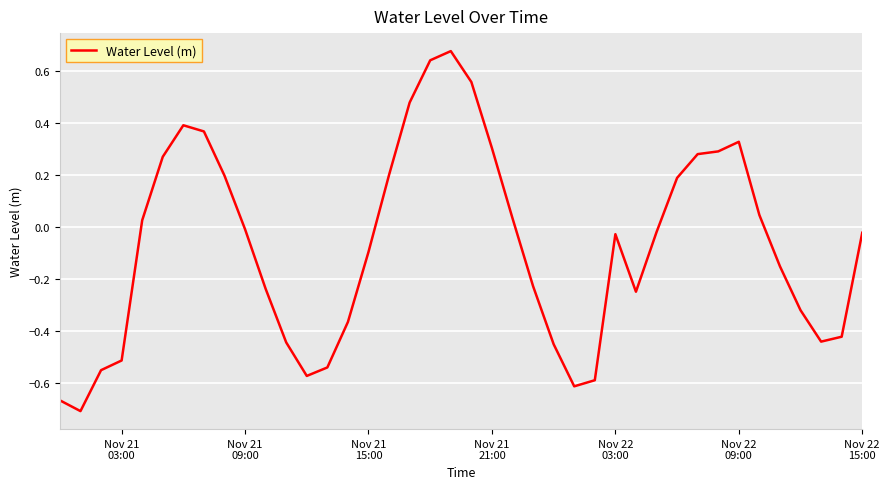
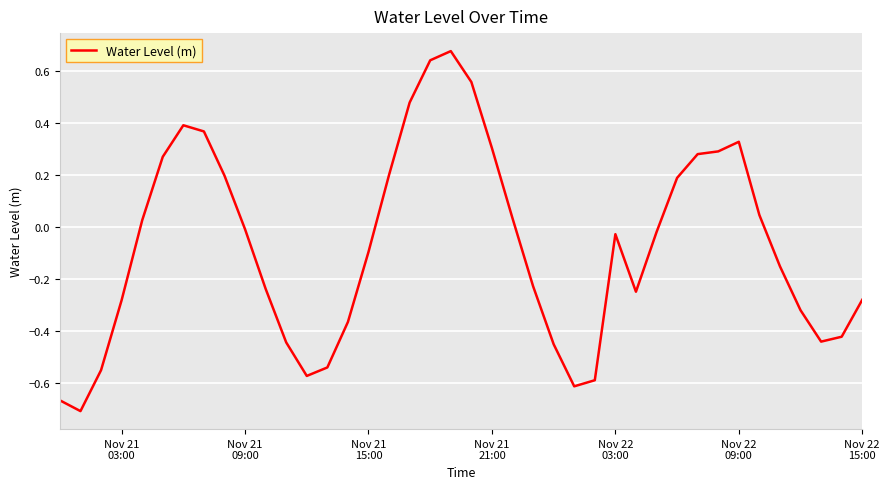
Nov 21 03:00: -0.52 -> -0.28
Nov 22 15:00: -0.02 -> -0.28
